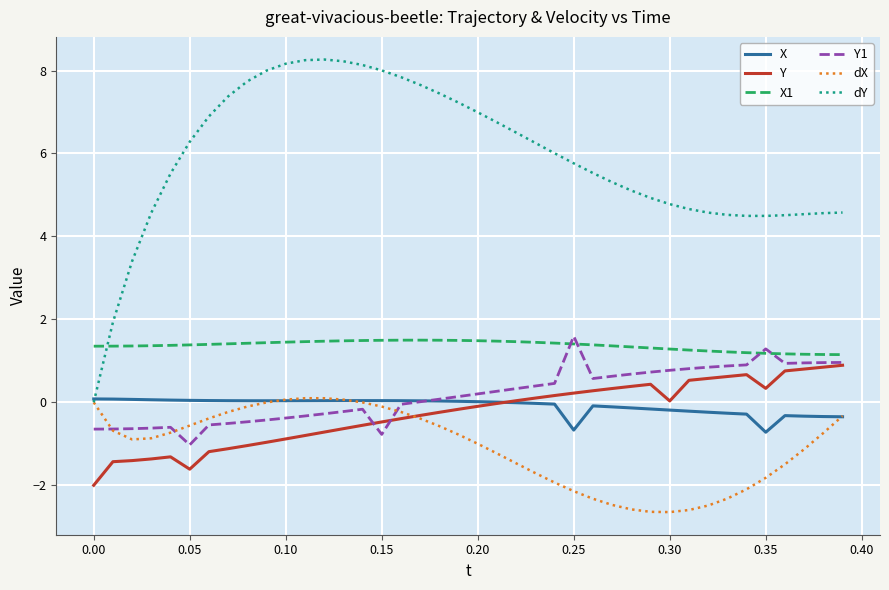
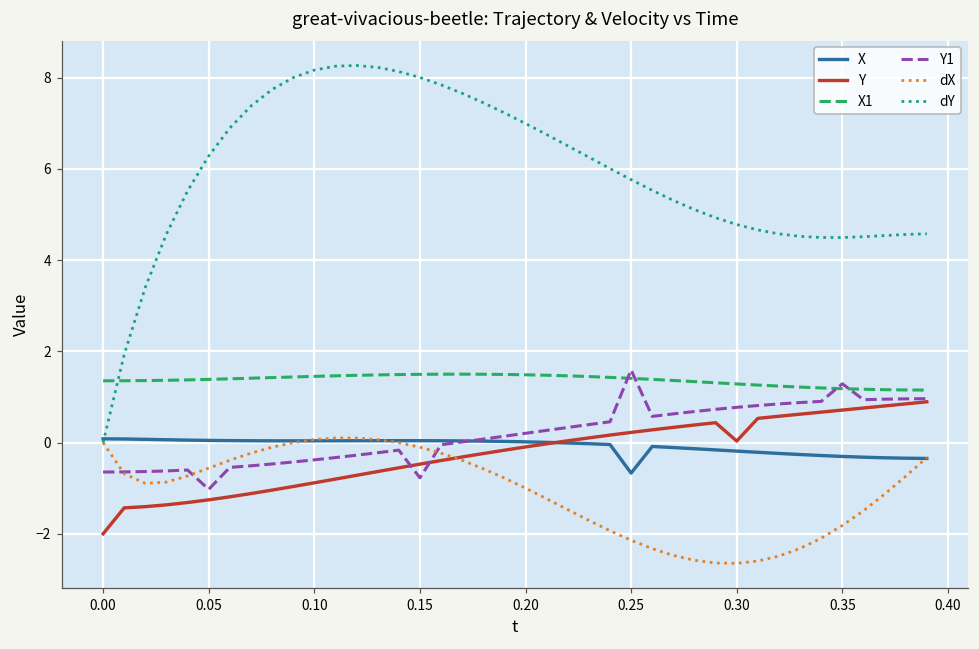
Y, 0.05: -1.6 -> -1.3
X, 0.35: -0.7 -> -0.3
Y, 0.35: 0.3 -> 0.7
